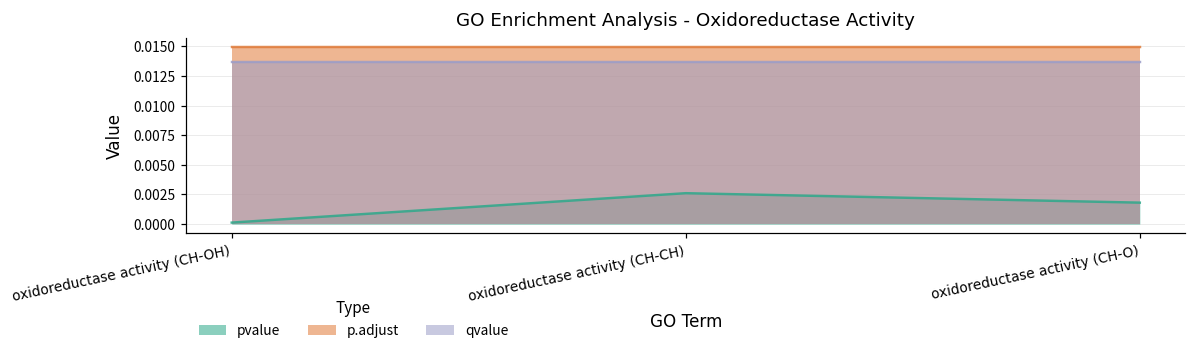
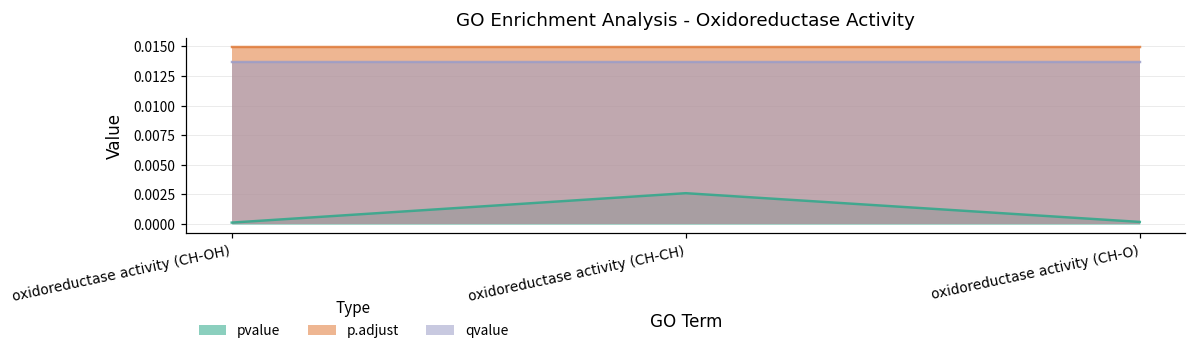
pvalue, oxidoreductase activity (CH-O): 0.0018 -> 0.0002
